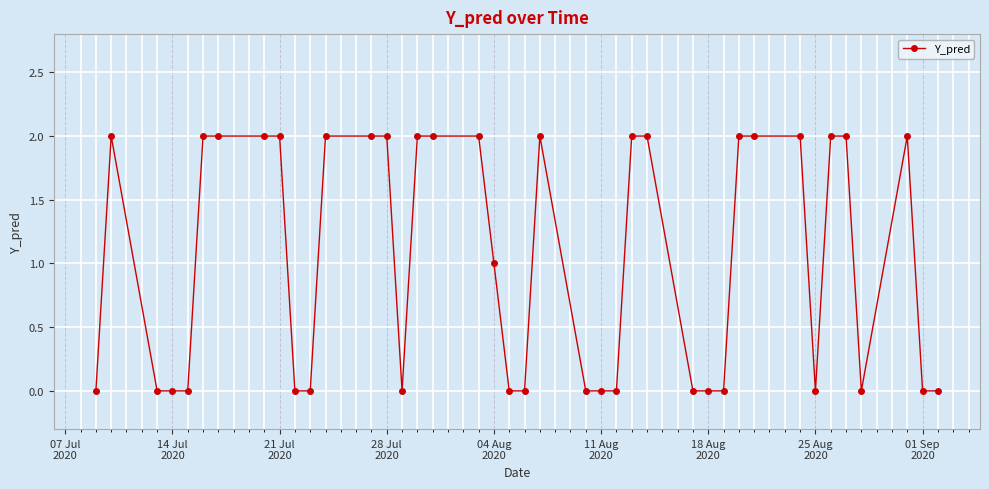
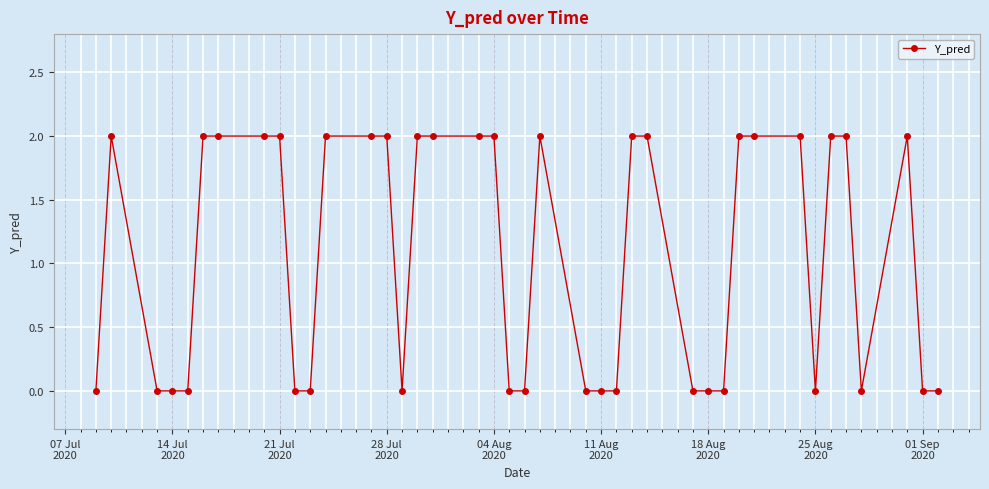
04 Aug 2020: 1 -> 2
